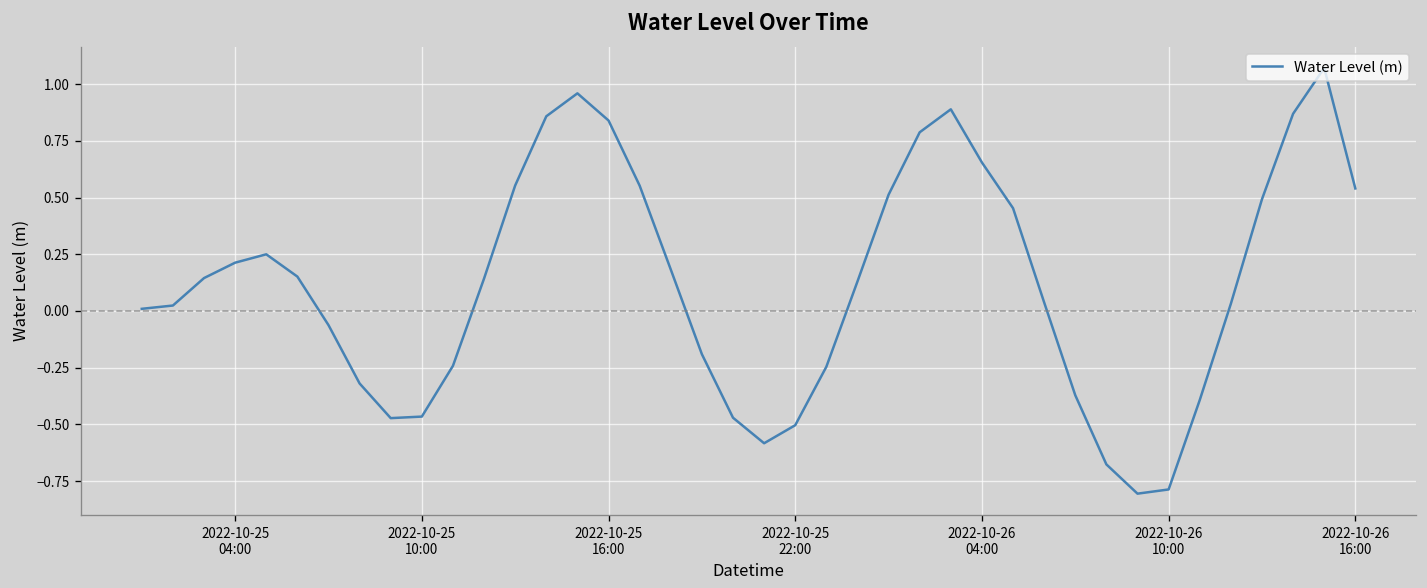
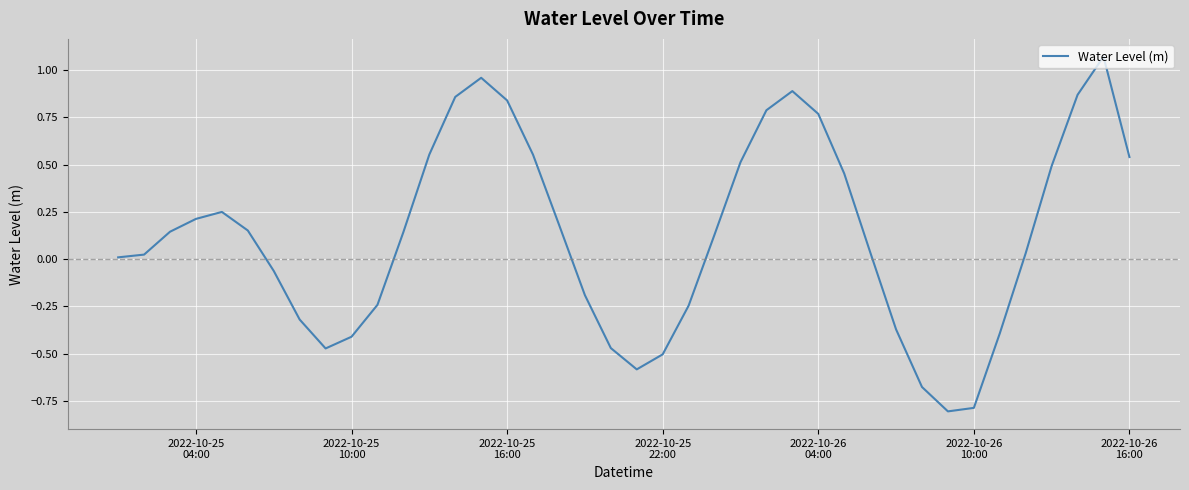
2022-10-25 10:00: -0.47 -> -0.41
2022-10-26 04:00: 0.65 -> 0.77
